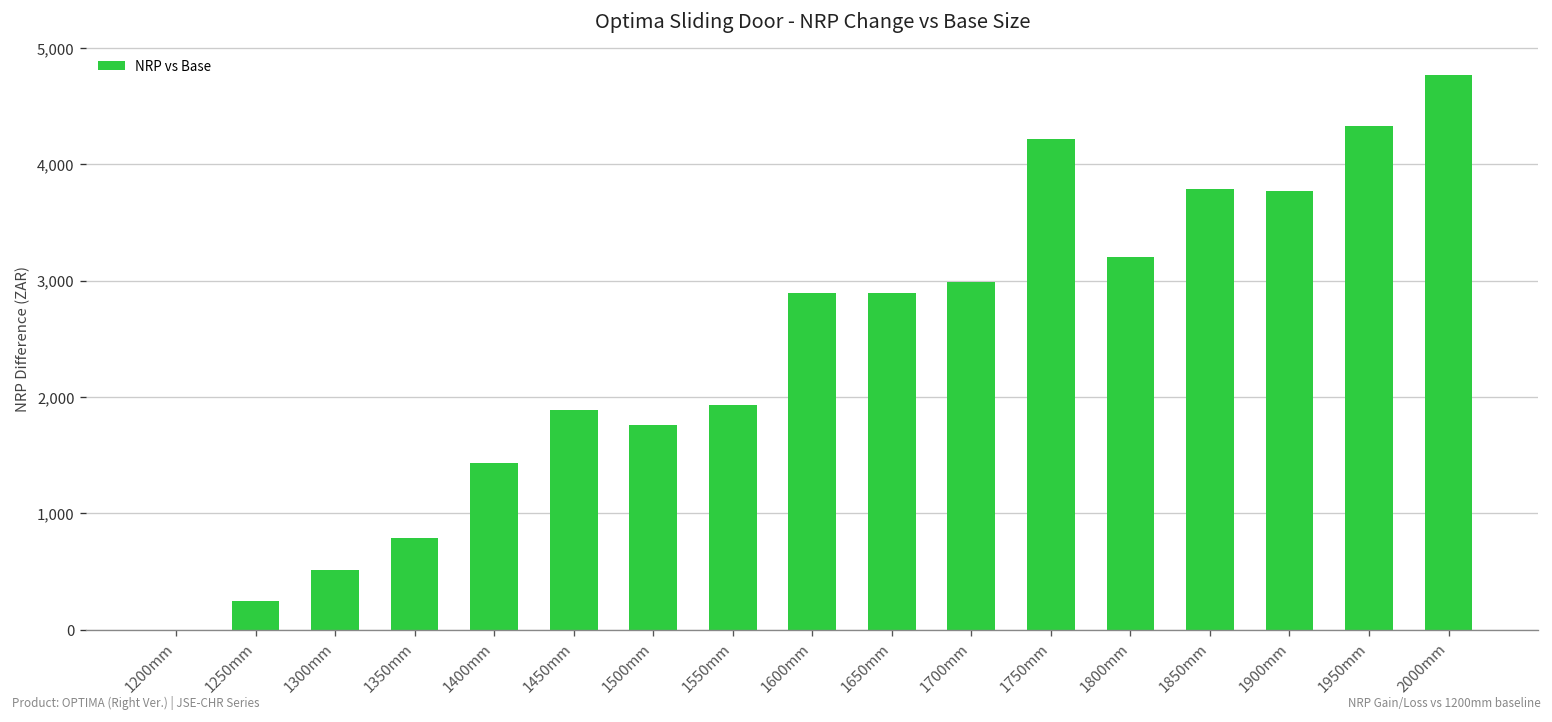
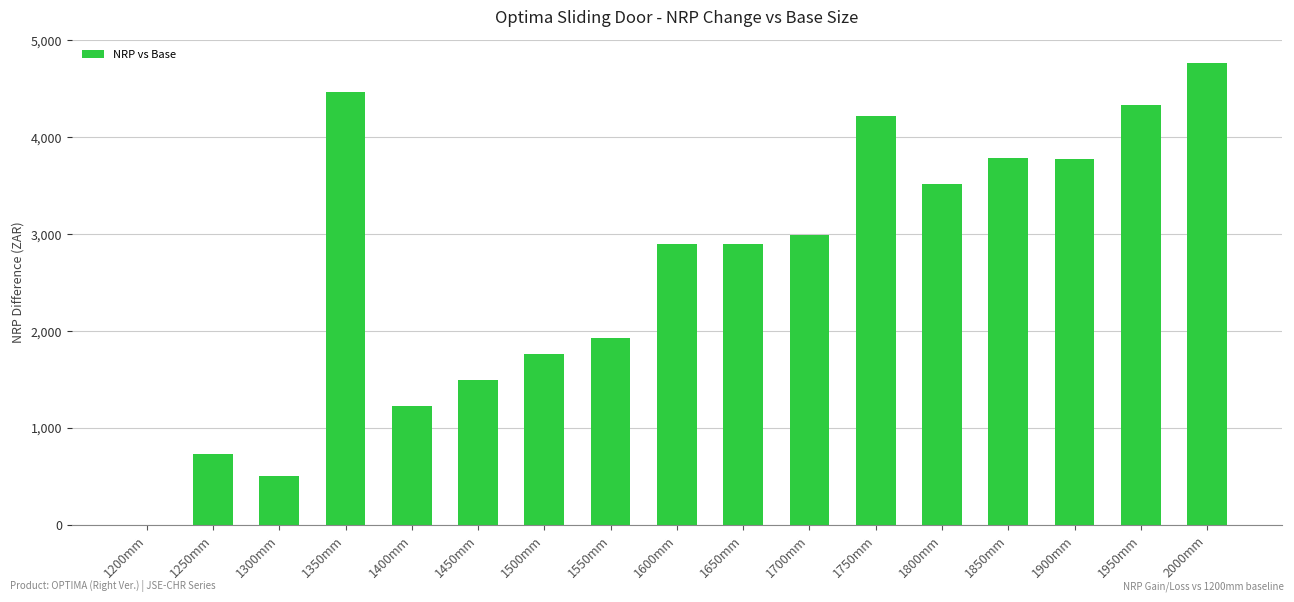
1250mm: 300 -> 700
1350mm: 800 -> 4,500
1400mm: 1,400 -> 1,200
1450mm: 1,900 -> 1,500
1800mm: 3,200 -> 3,500
